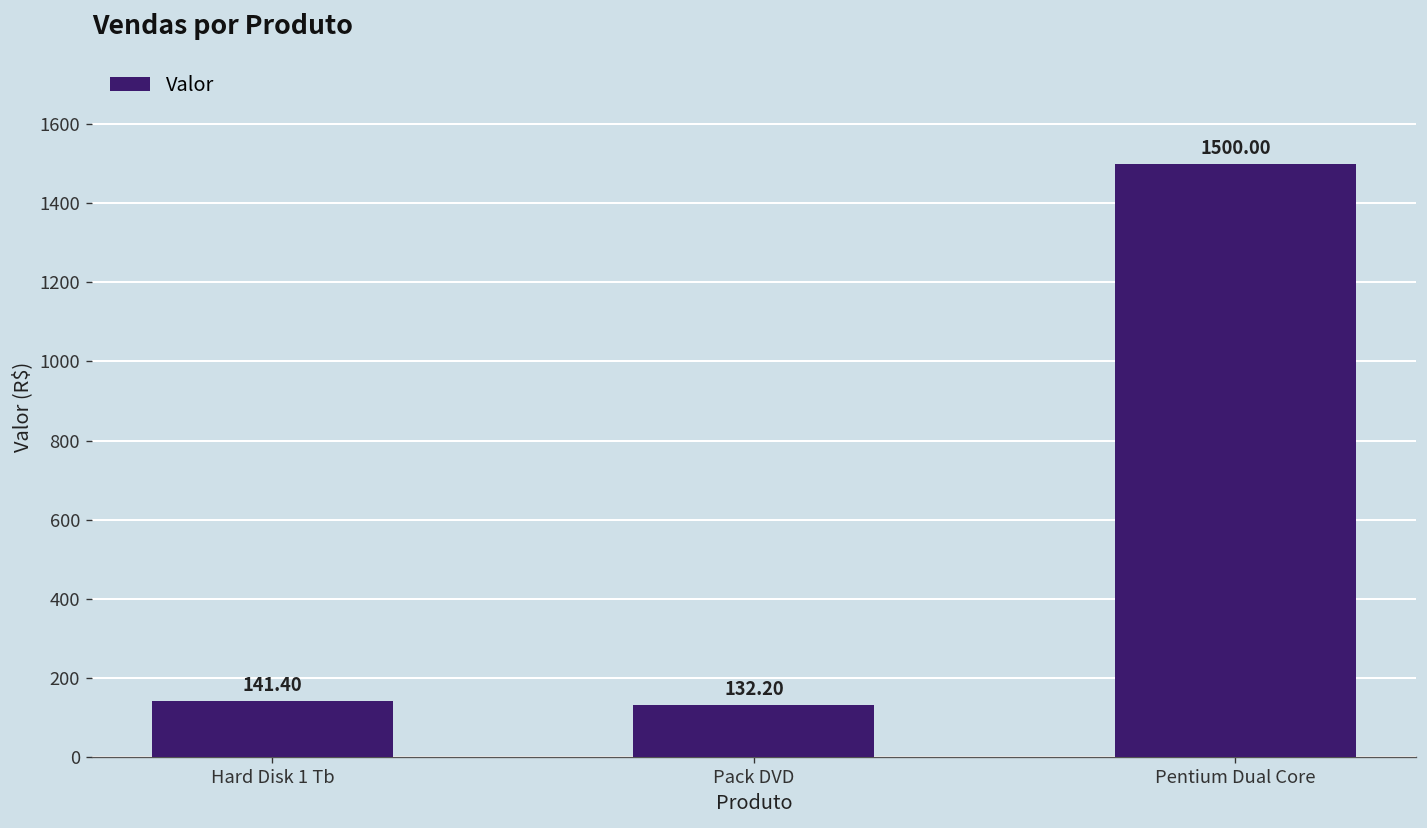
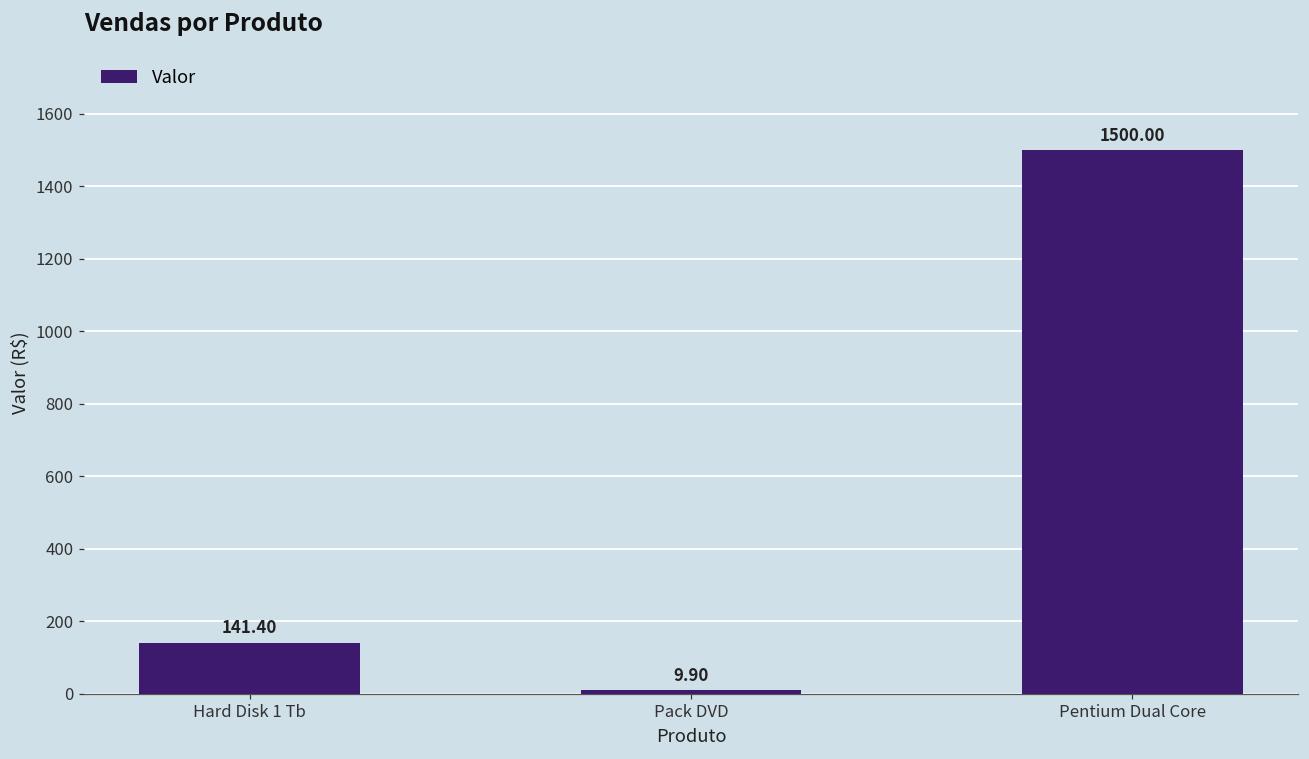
Pack DVD: 132.20 -> 9.90
